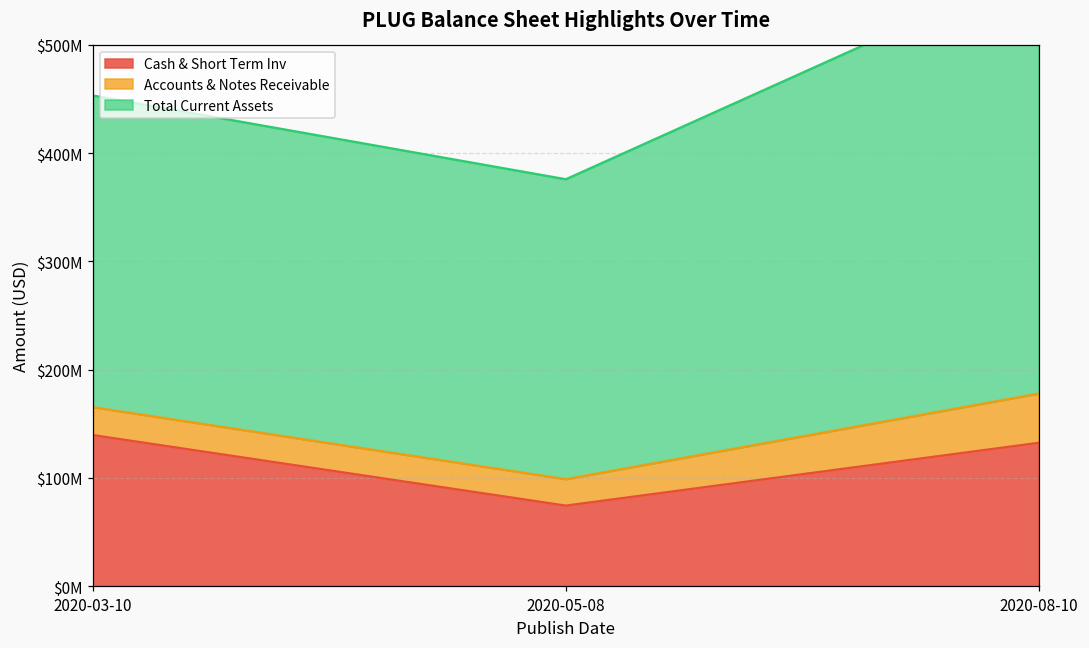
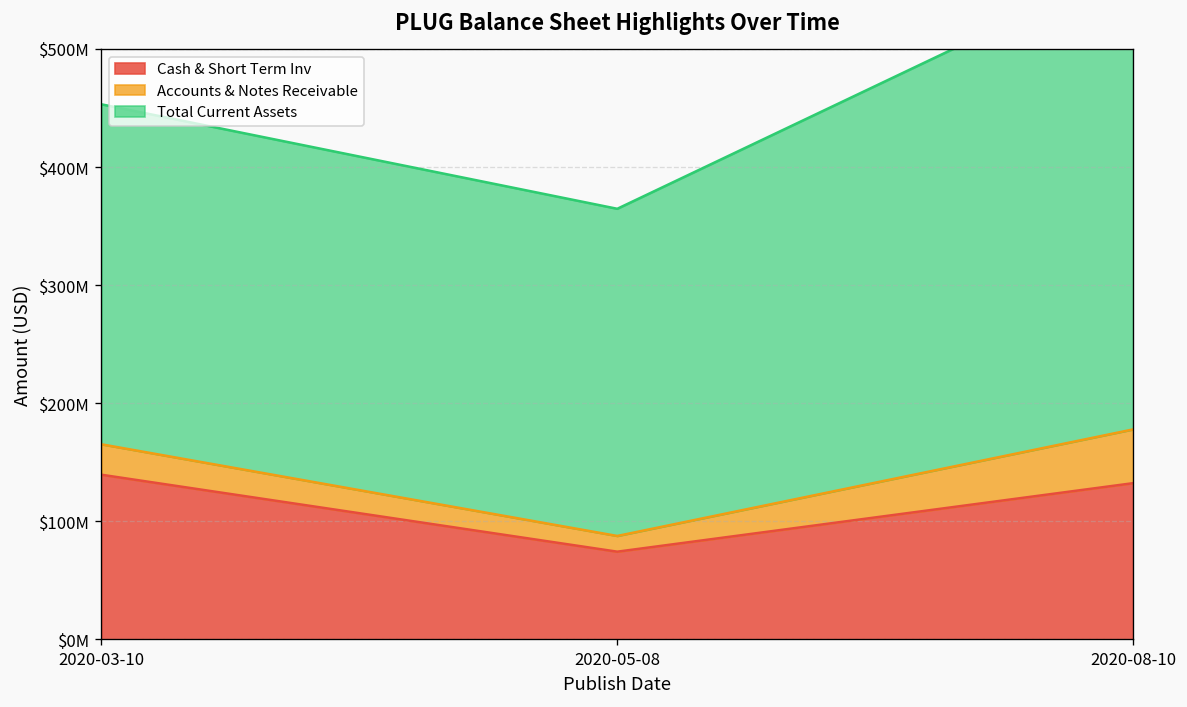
Accounts & Notes Receivable, 2020-05-08: $20000000 -> $10000000
